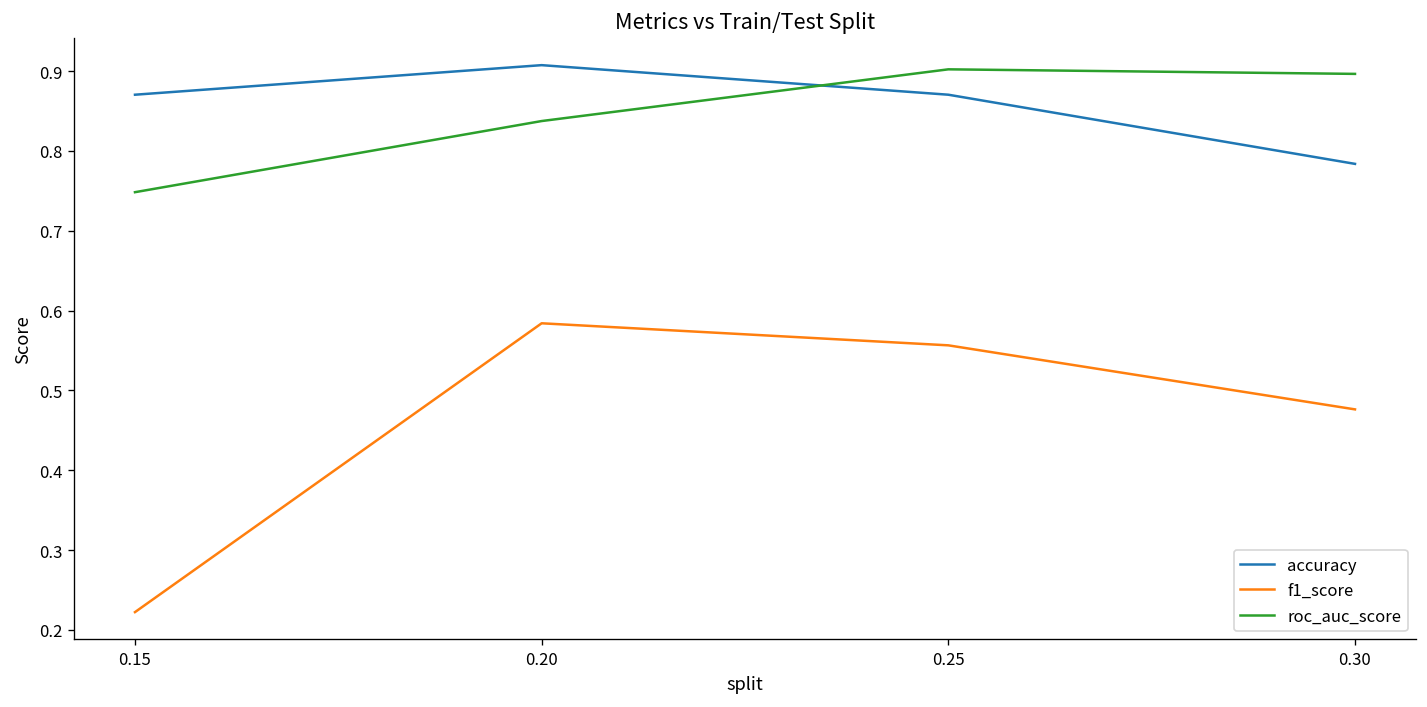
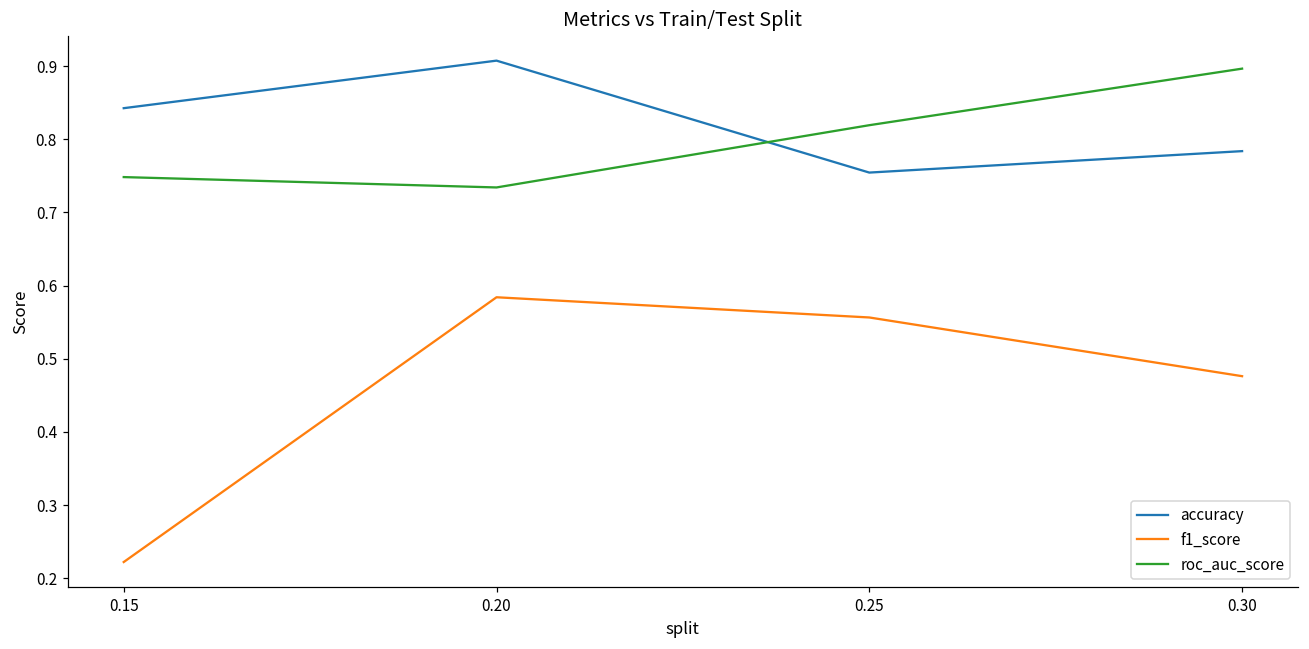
accuracy, 0.15: 0.87 -> 0.84
roc_auc_score, 0.20: 0.84 -> 0.73
accuracy, 0.25: 0.87 -> 0.75
roc_auc_score, 0.25: 0.90 -> 0.82
